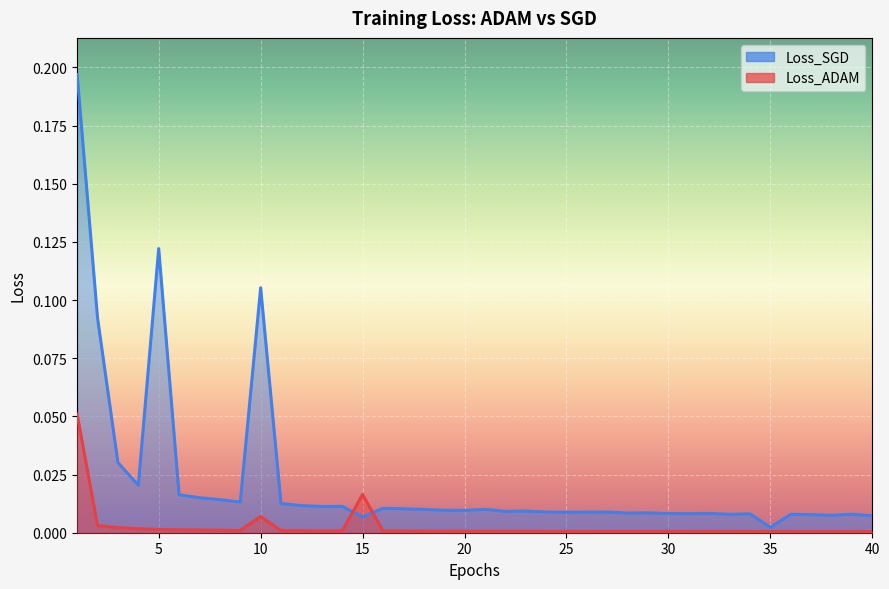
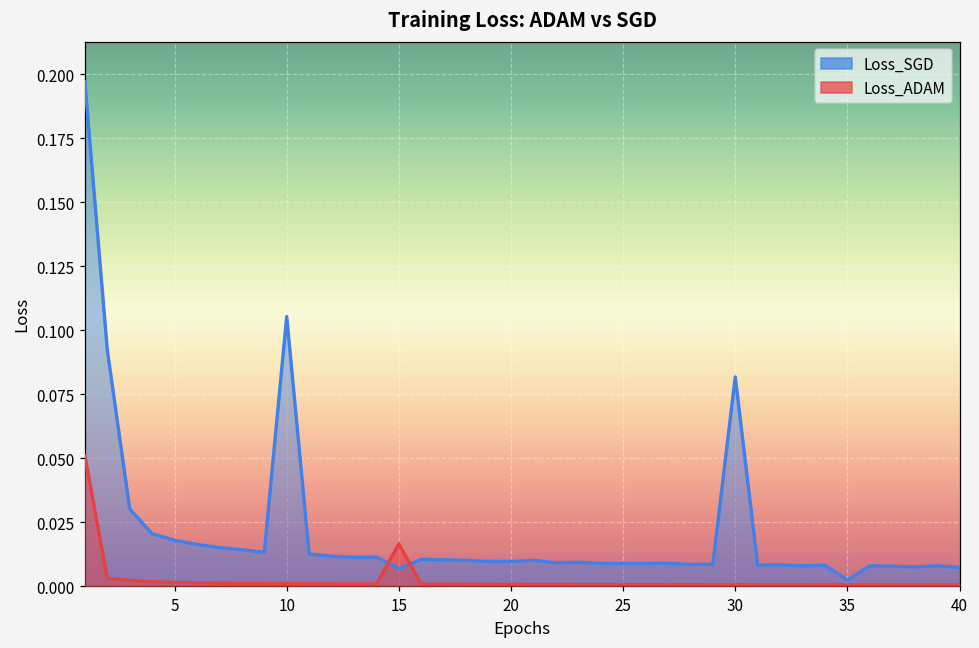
Loss_SGD, 5: 0.122 -> 0.018
Loss_ADAM, 10: 0.007 -> 0.001
Loss_SGD, 30: 0.008 -> 0.082
